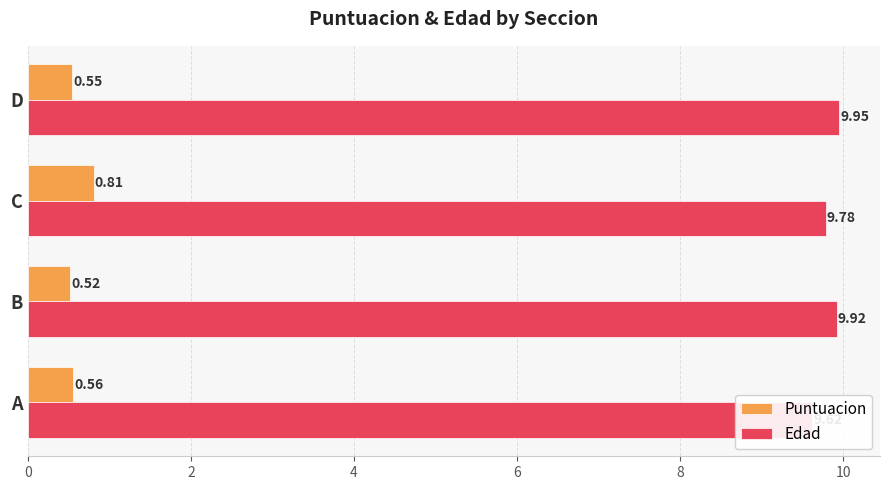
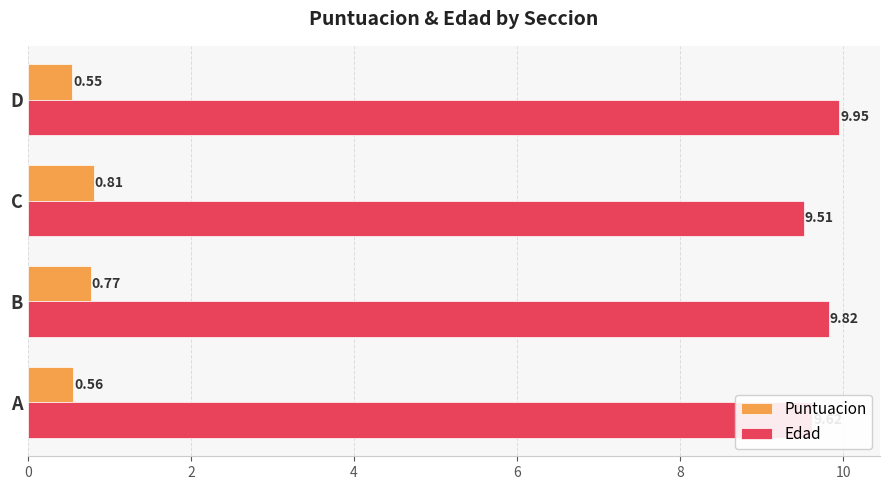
Edad, C: 9.78 -> 9.51
Puntuacion, B: 0.52 -> 0.77
Edad, B: 9.92 -> 9.82
